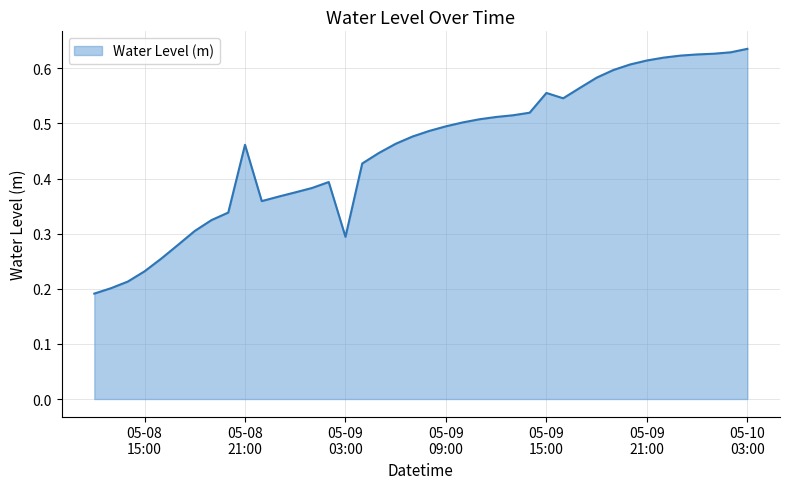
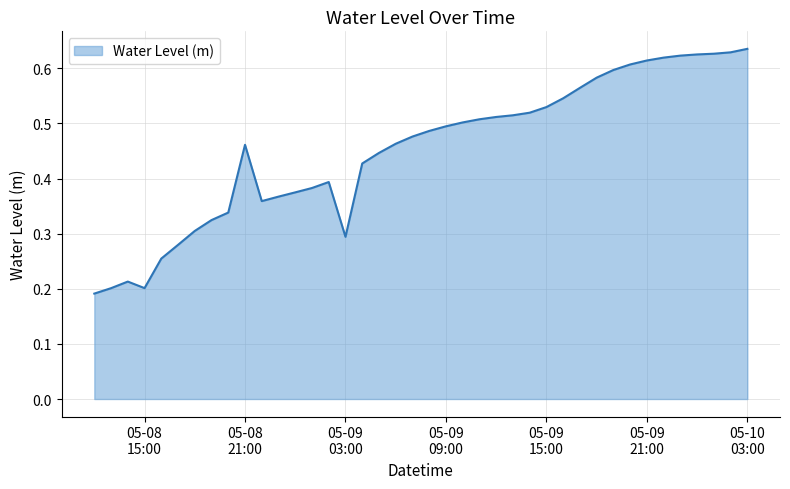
05-08 15:00: 0.23 -> 0.20
05-09 15:00: 0.56 -> 0.53
